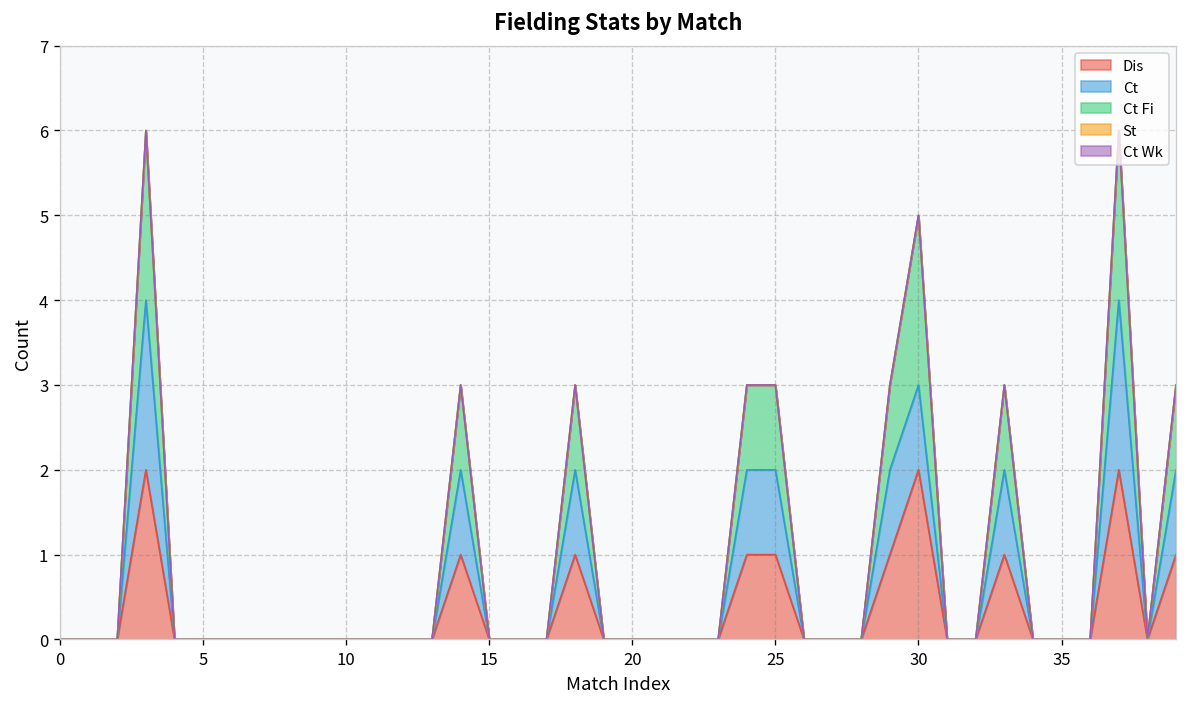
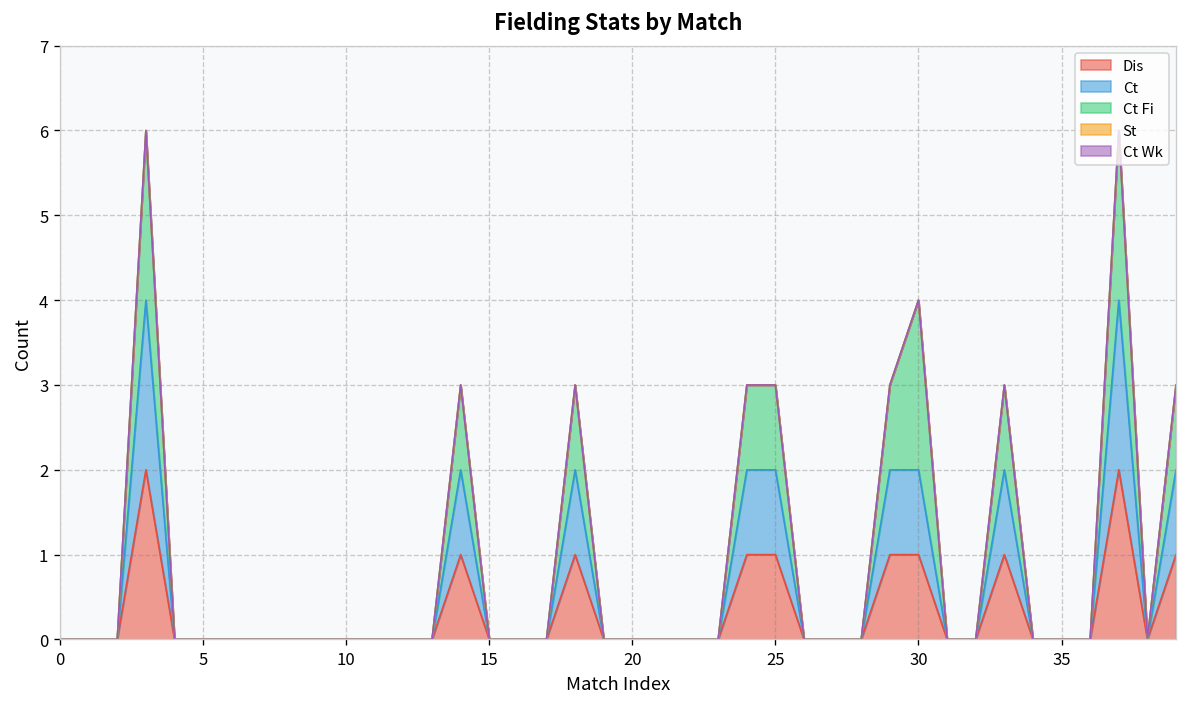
Dis, 30: 2 -> 1
